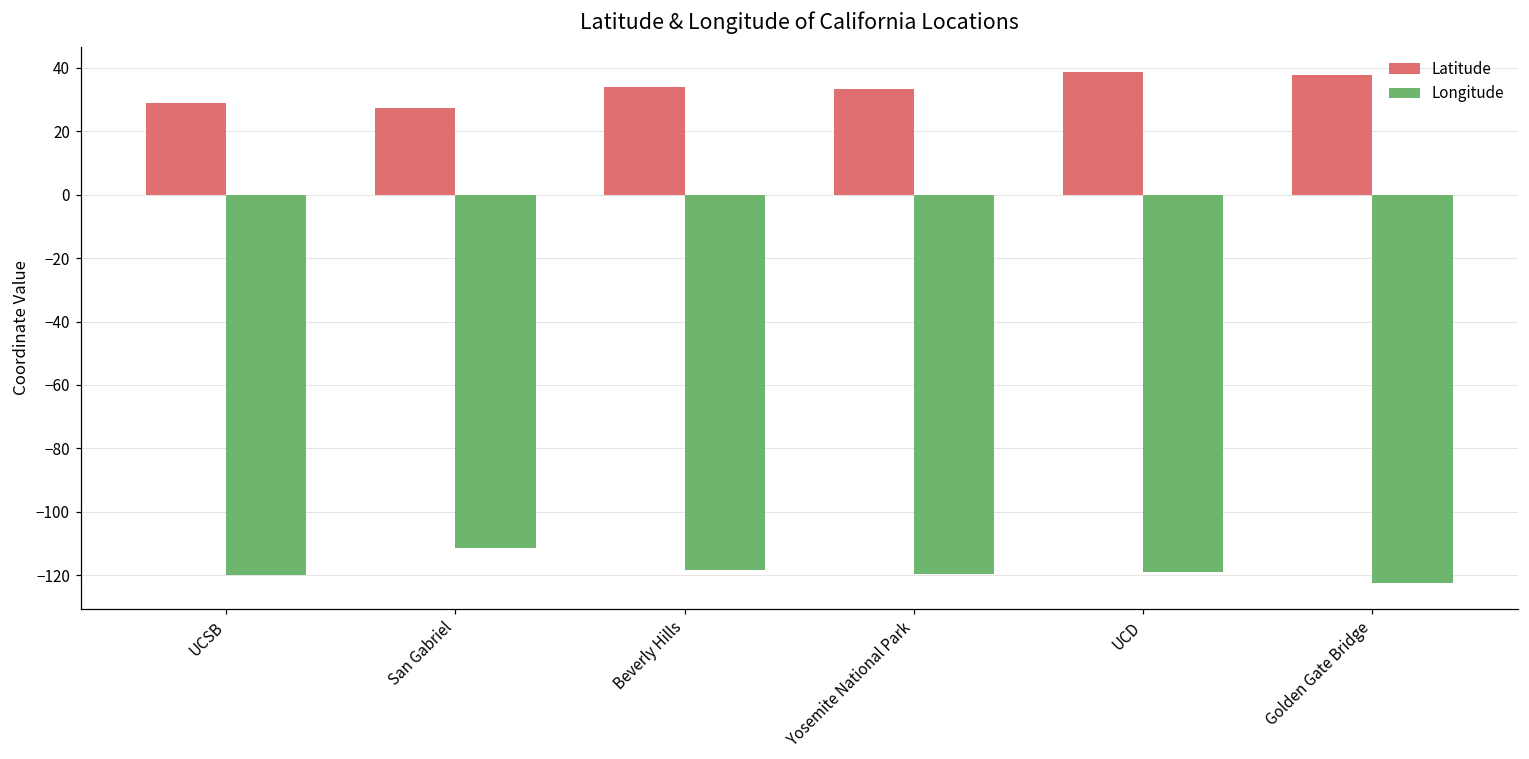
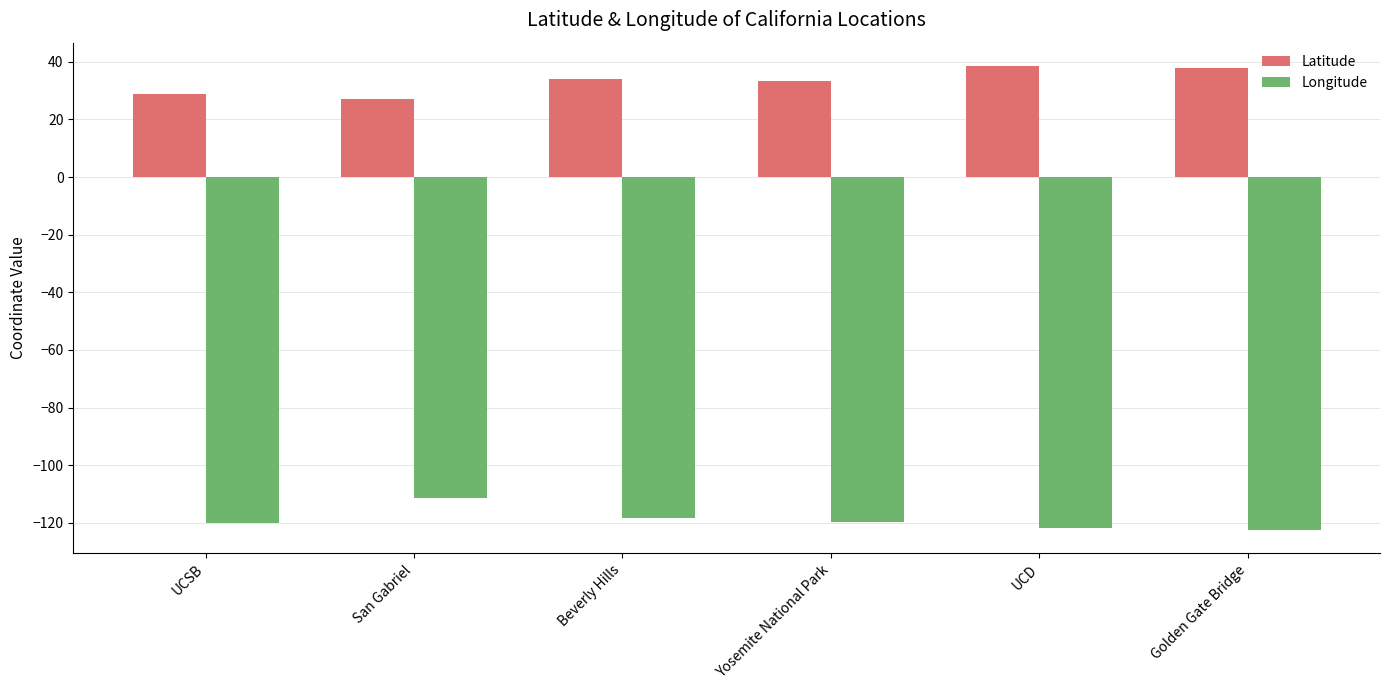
Longitude, UCD: -119 -> -122
